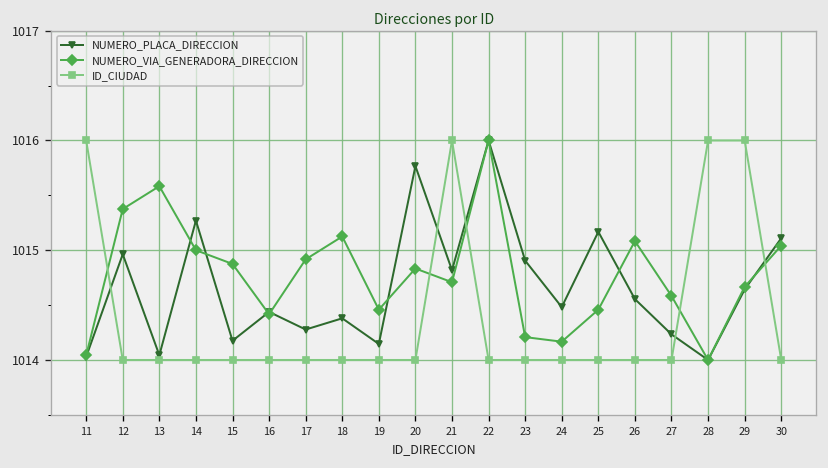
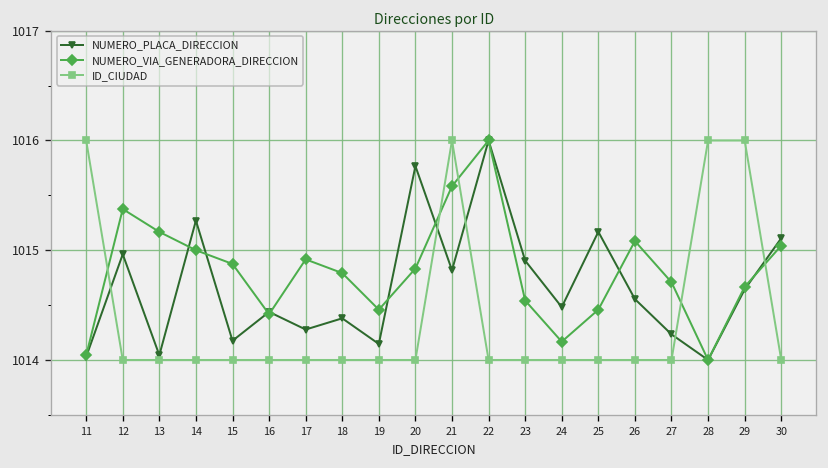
NUMERO_VIA_GENERADORA_DIRECCION, 13: 1015.6 -> 1015.2
NUMERO_VIA_GENERADORA_DIRECCION, 18: 1015.1 -> 1014.8
NUMERO_VIA_GENERADORA_DIRECCION, 21: 1014.7 -> 1015.6
NUMERO_VIA_GENERADORA_DIRECCION, 23: 1014.2 -> 1014.5
NUMERO_VIA_GENERADORA_DIRECCION, 27: 1014.6 -> 1014.7
